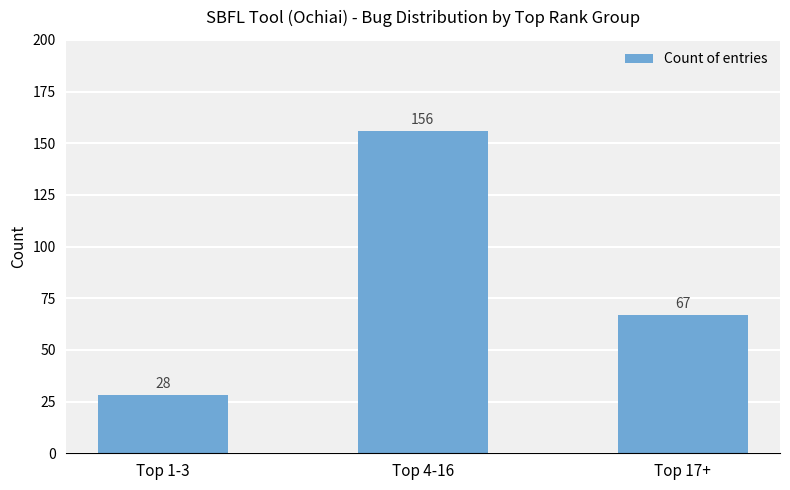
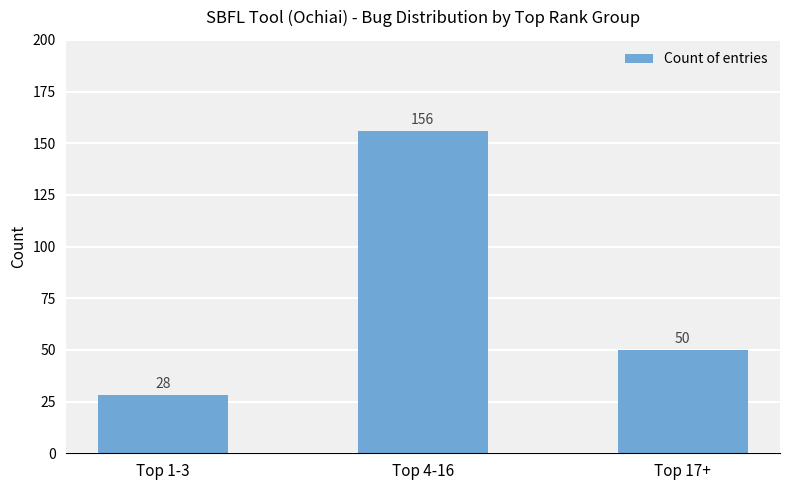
Top 17+: 67 -> 50
